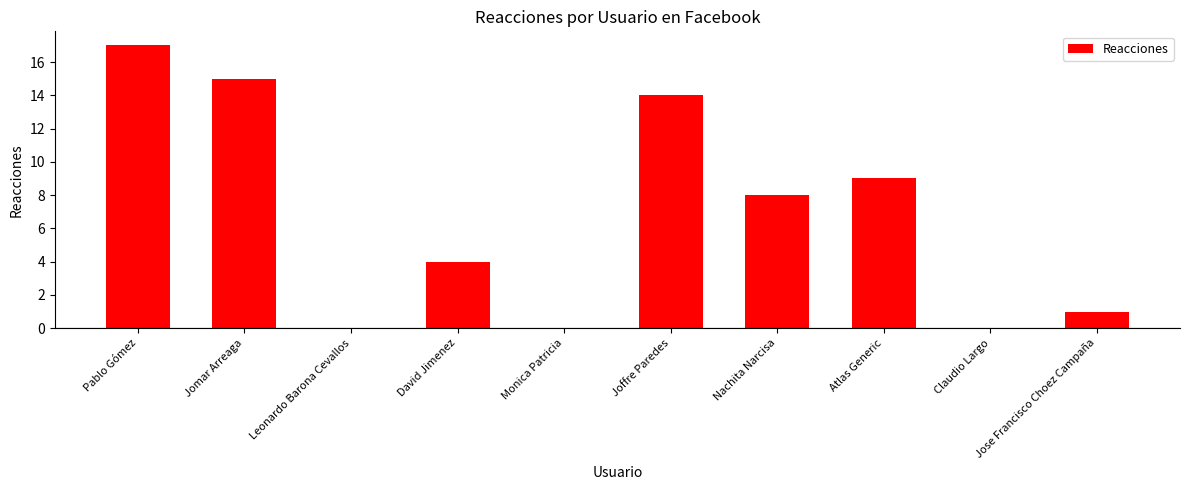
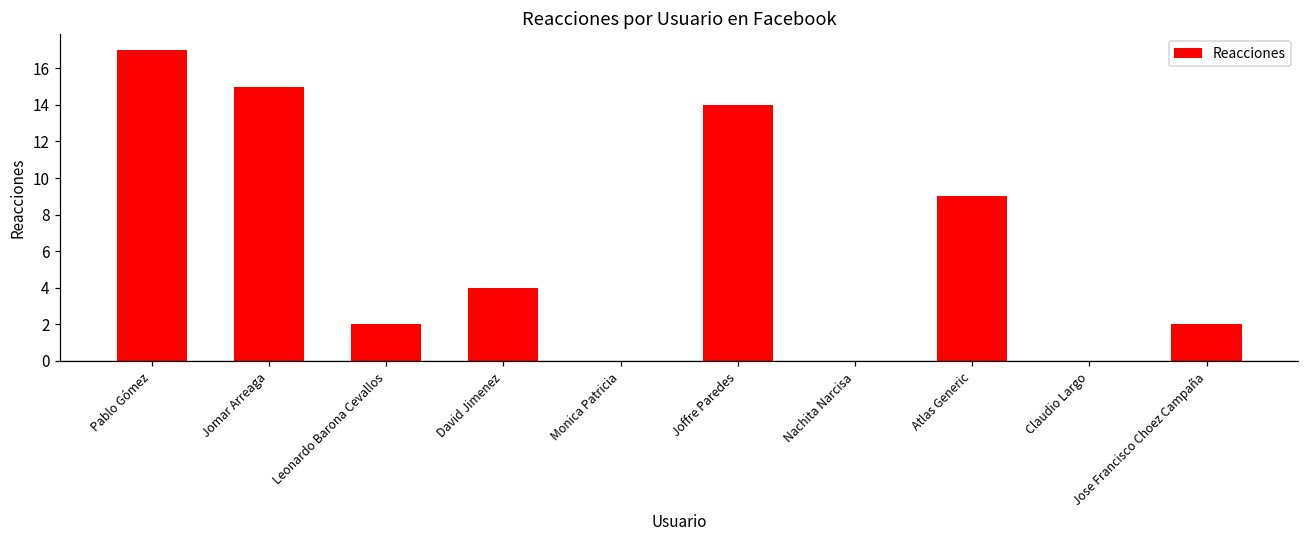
Leonardo Barona Cevallos: 0 -> 2
Nachita Narcisa: 8 -> 0
Jose Francisco Choez Campaña: 1 -> 2
